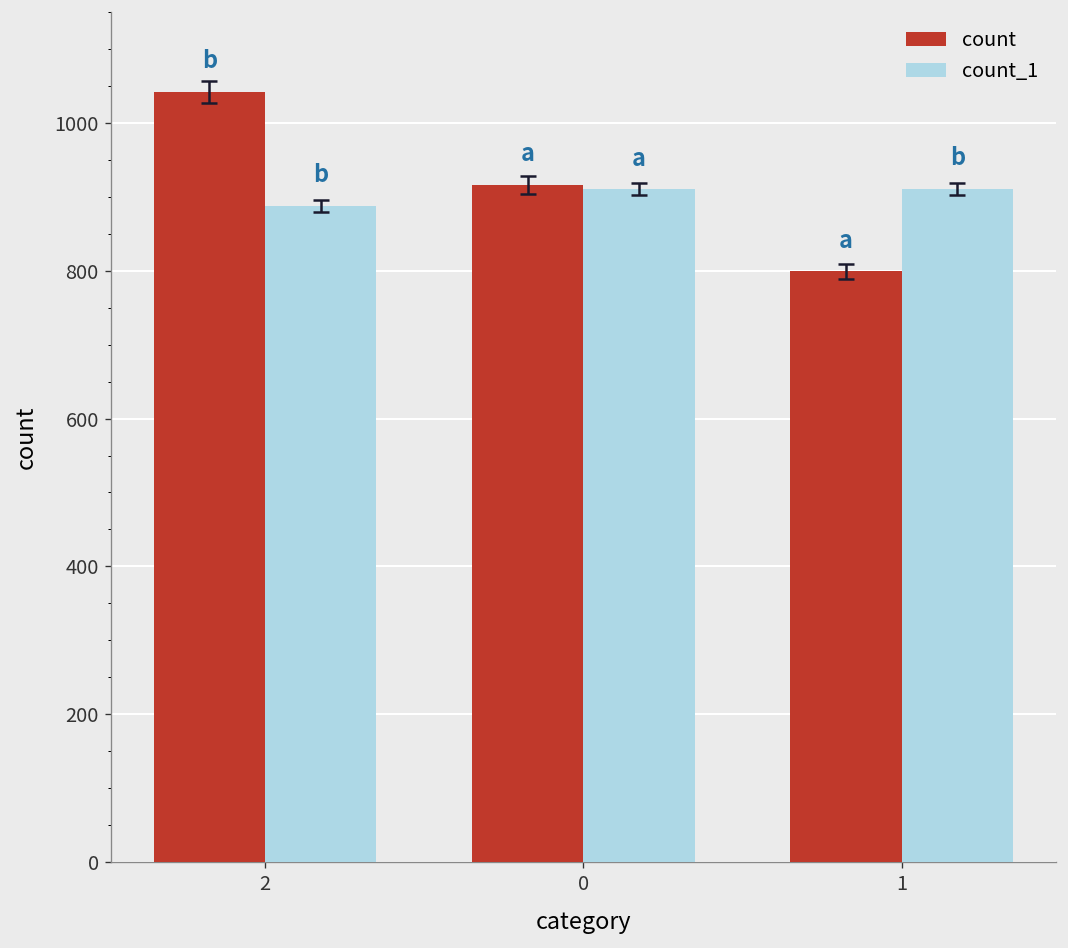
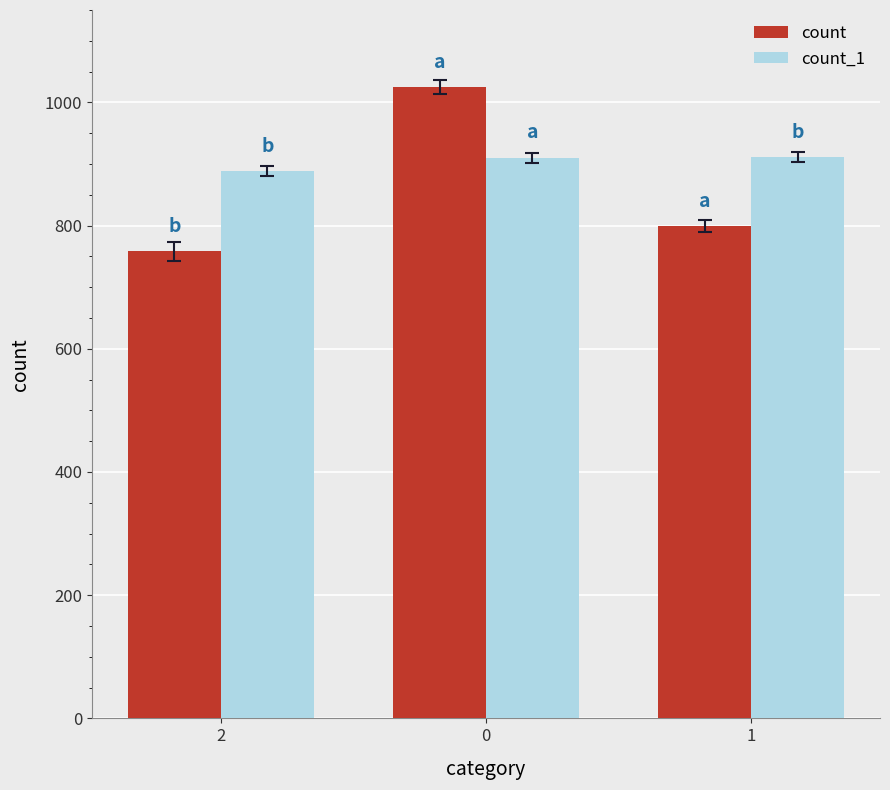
count, 2: 1040 -> 760
count, 0: 920 -> 1030
